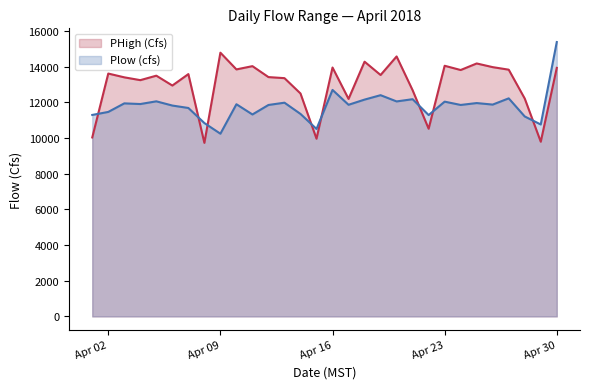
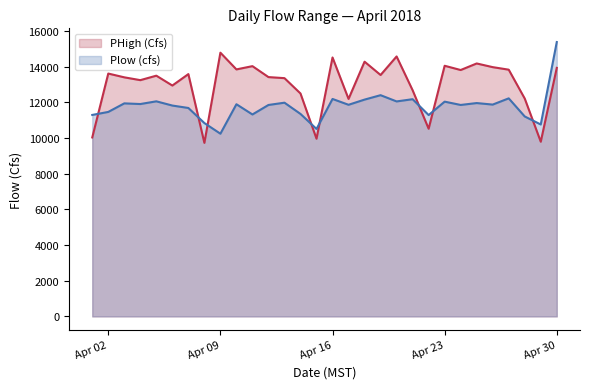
PHigh (Cfs), Apr 16: 13900 -> 14500
Plow (cfs), Apr 16: 12700 -> 12200
